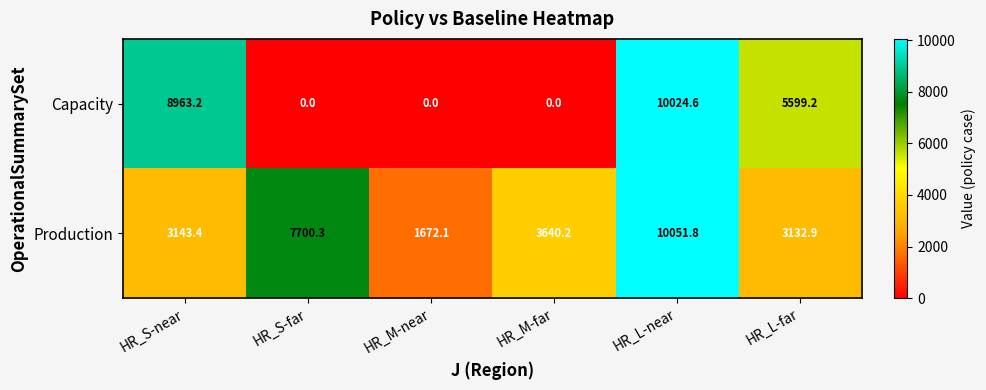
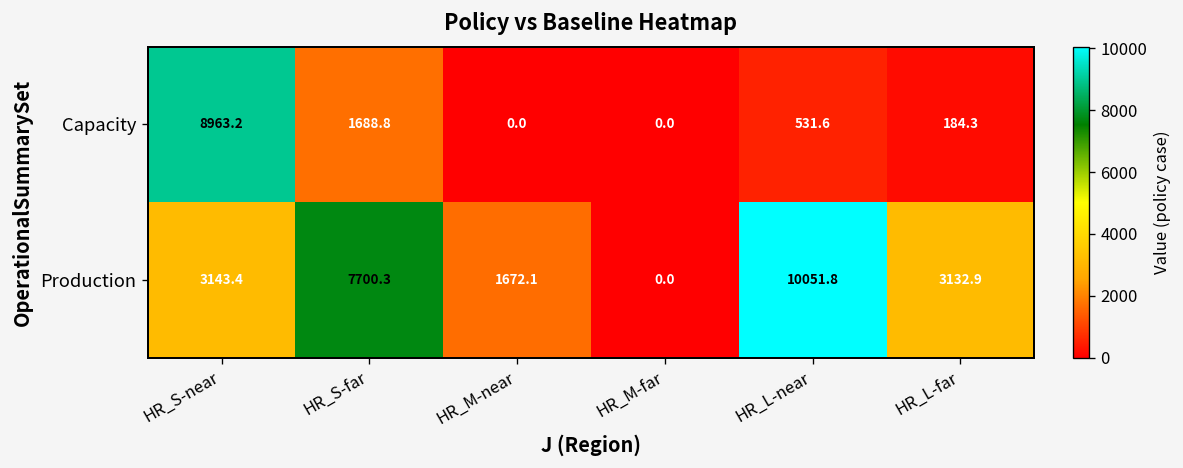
Capacity, HR_S-far: 0.0 -> 1688.8
Capacity, HR_L-near: 10024.6 -> 531.6
Capacity, HR_L-far: 5599.2 -> 184.3
Production, HR_M-far: 3640.2 -> 0.0
